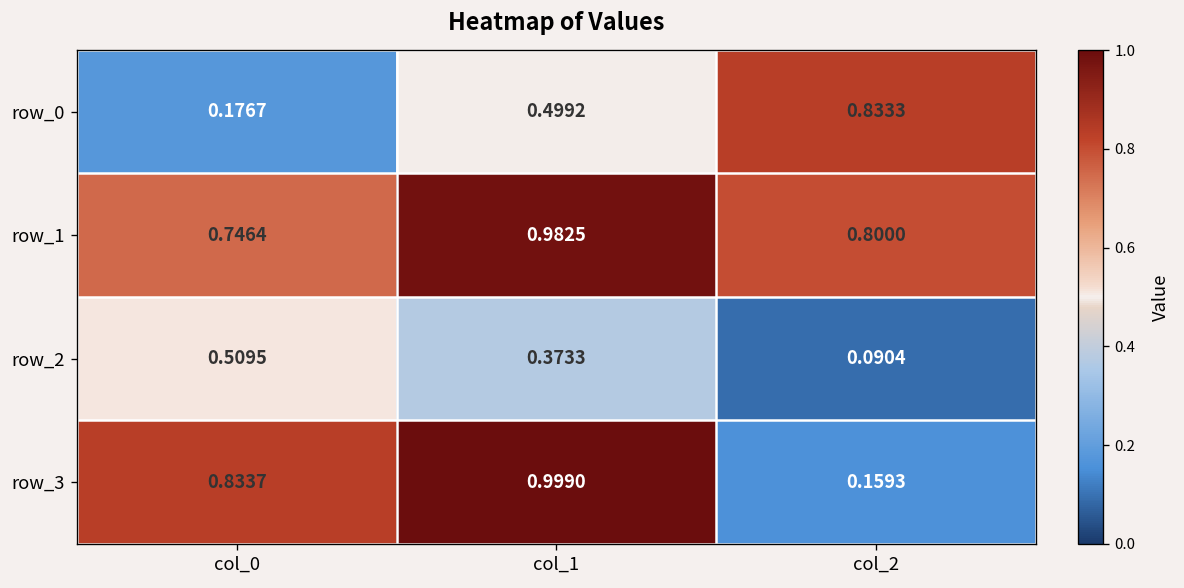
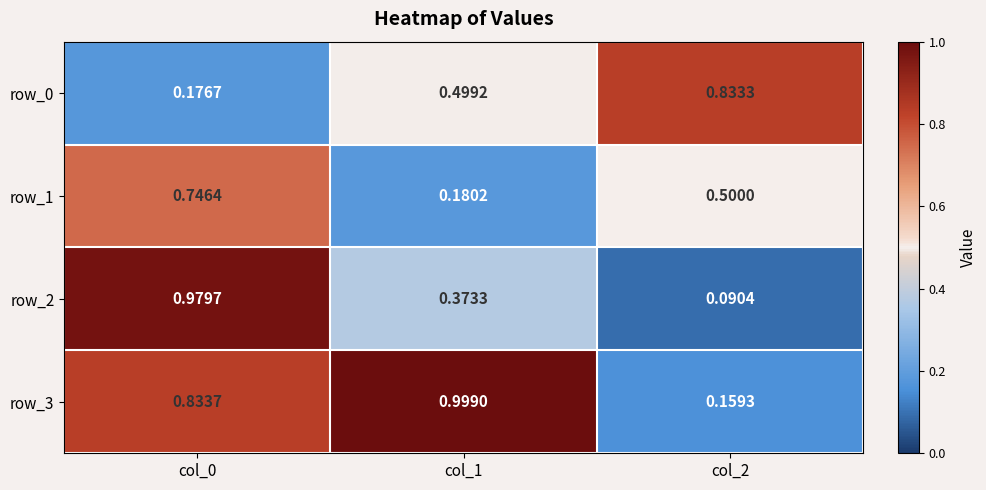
row_1, col_1: 0.9825 -> 0.1802
row_1, col_2: 0.8000 -> 0.5000
row_2, col_0: 0.5095 -> 0.9797
